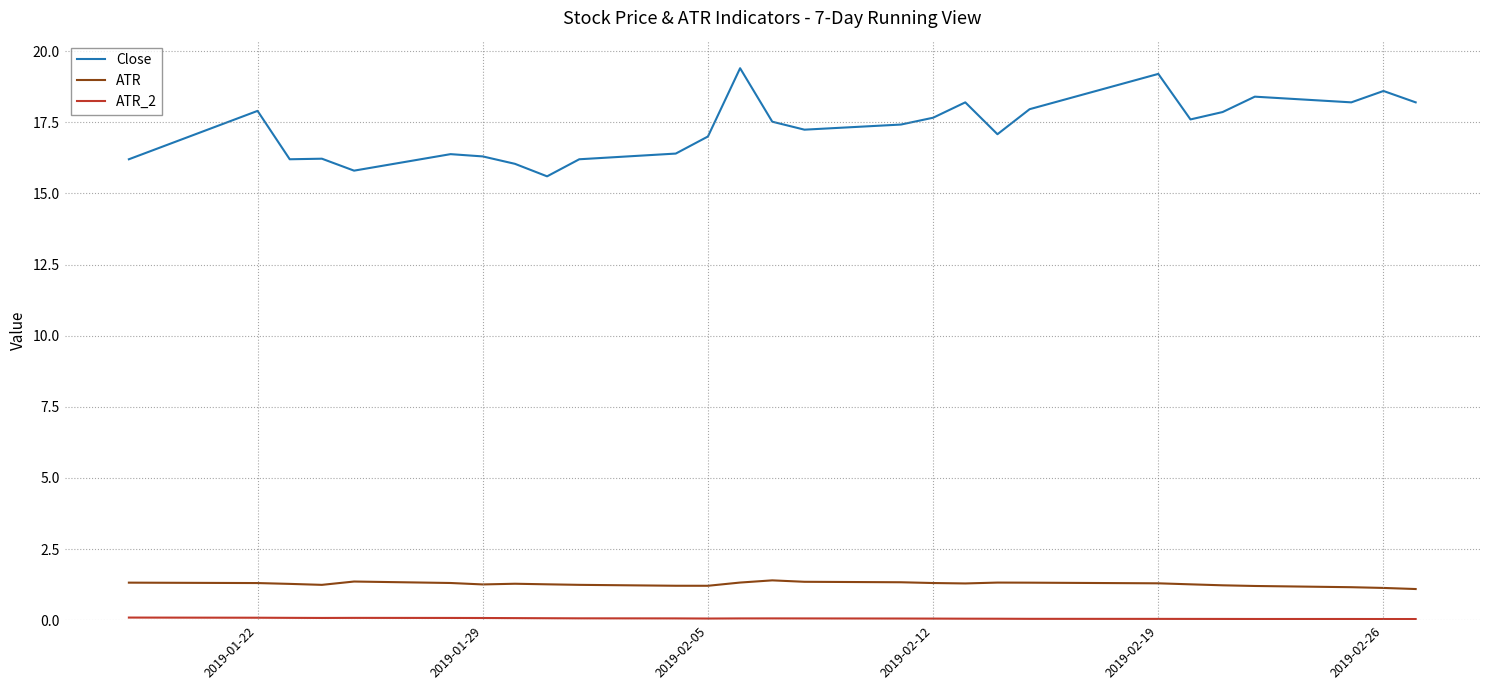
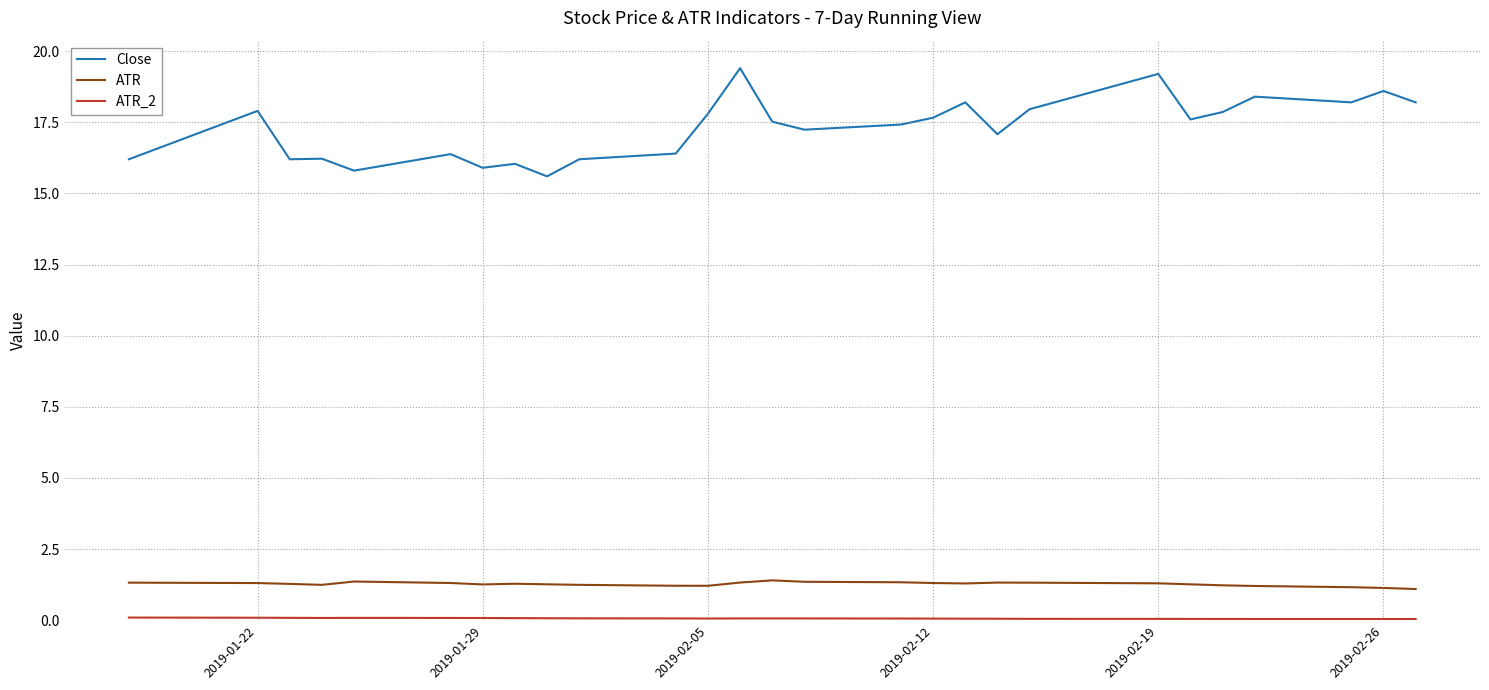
Close, 2019-01-29: 16.3 -> 15.9
Close, 2019-02-05: 17.0 -> 17.8
